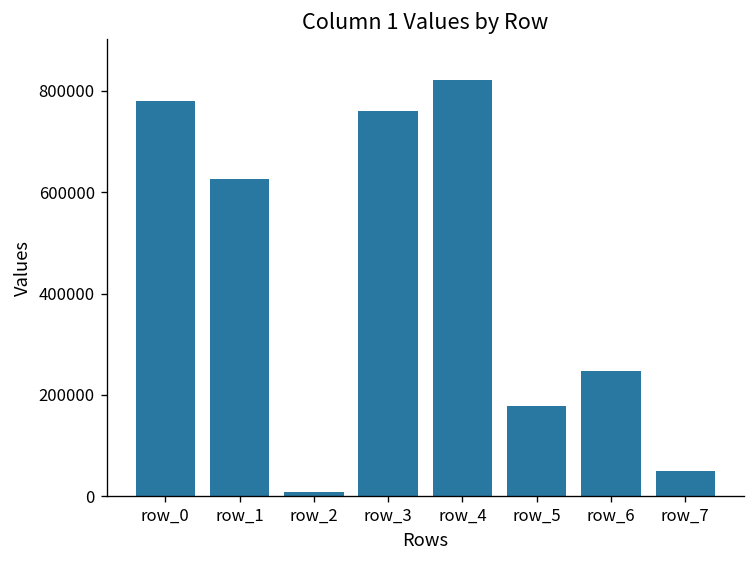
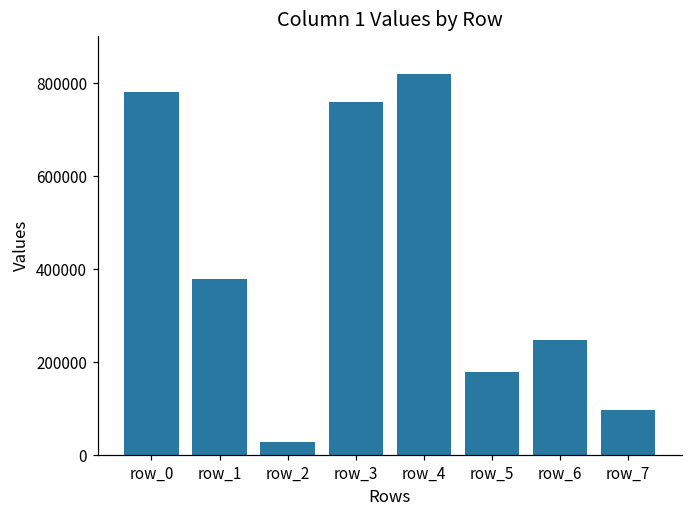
row_1: 630000 -> 380000
row_2: 10000 -> 30000
row_7: 50000 -> 100000
